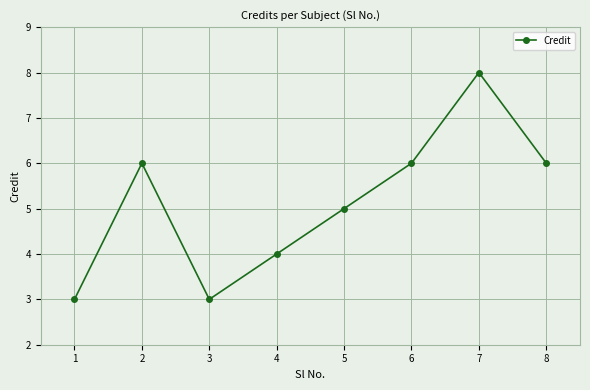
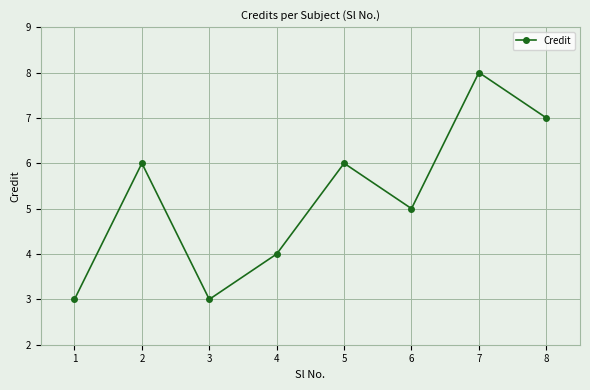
5: 5 -> 6
6: 6 -> 5
8: 6 -> 7
